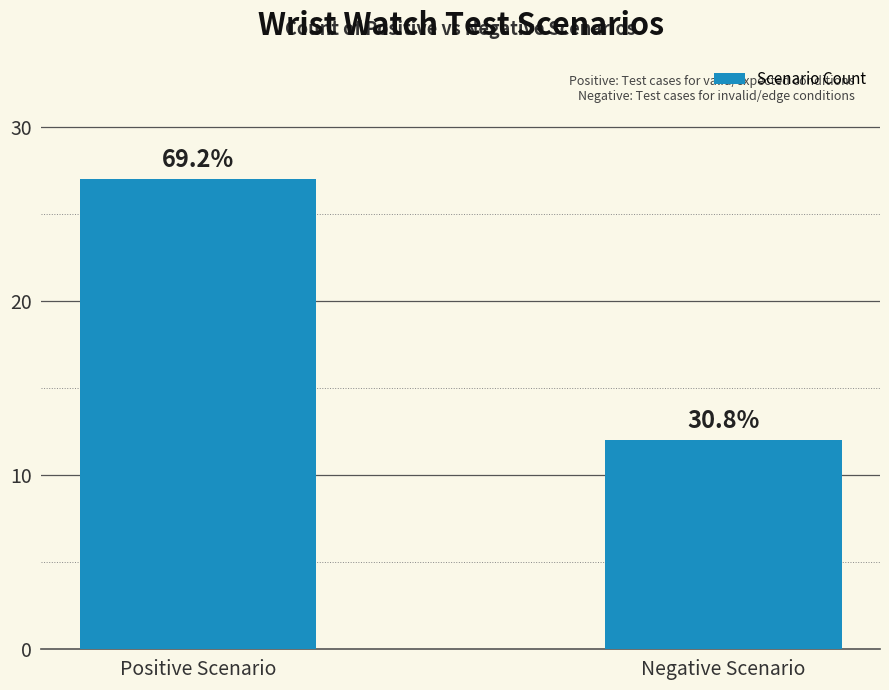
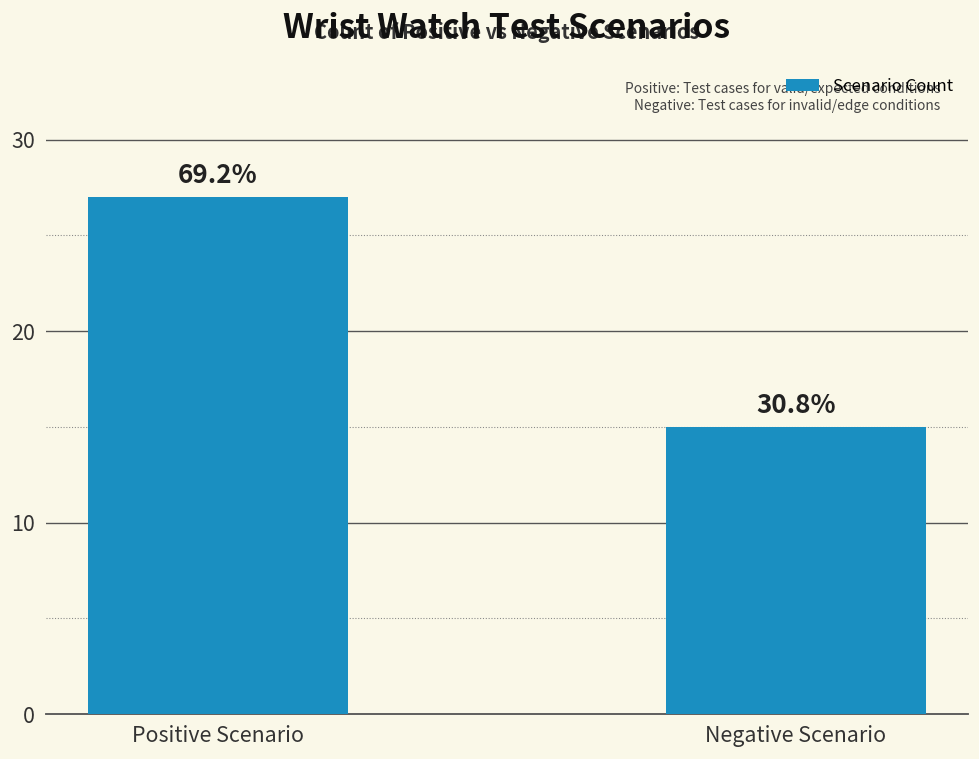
Negative Scenario: 12 -> 15
